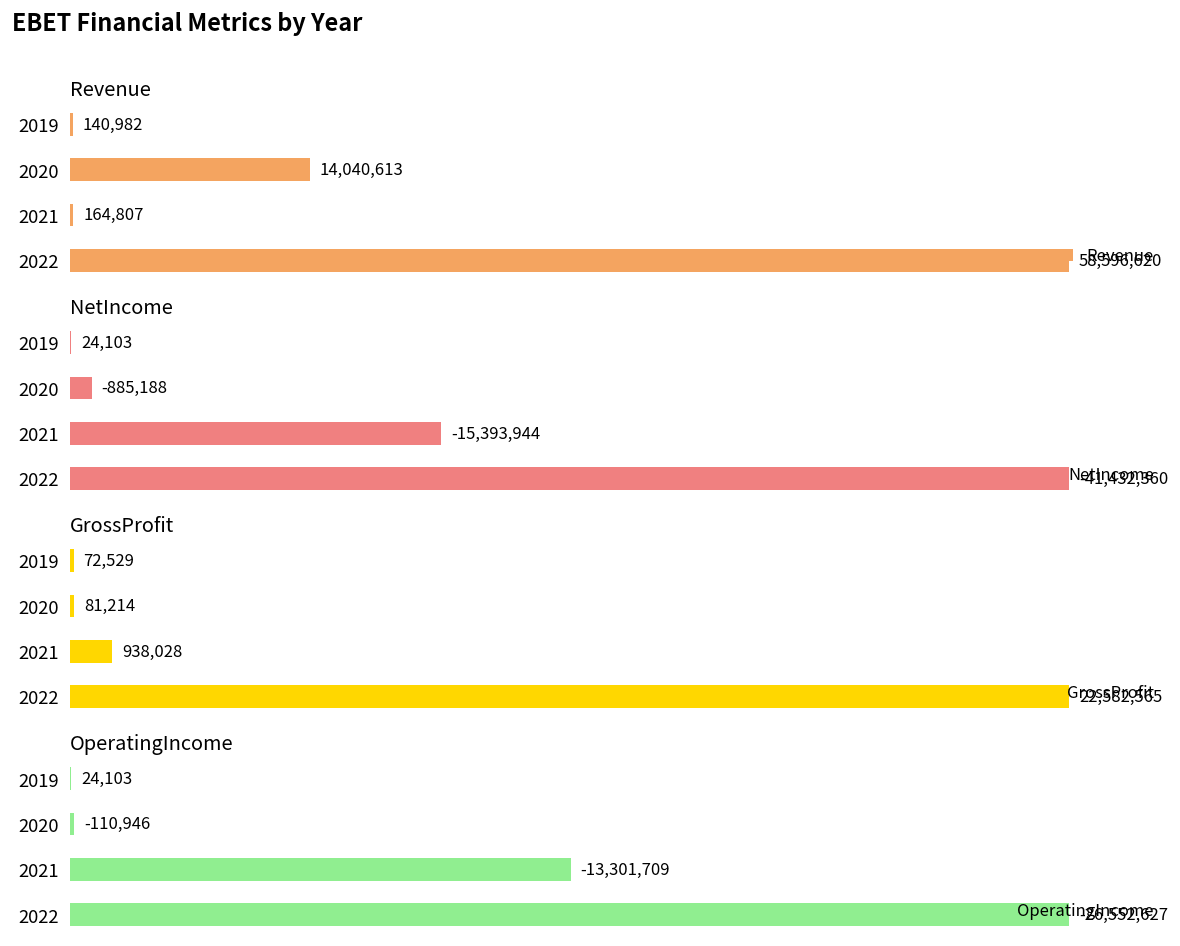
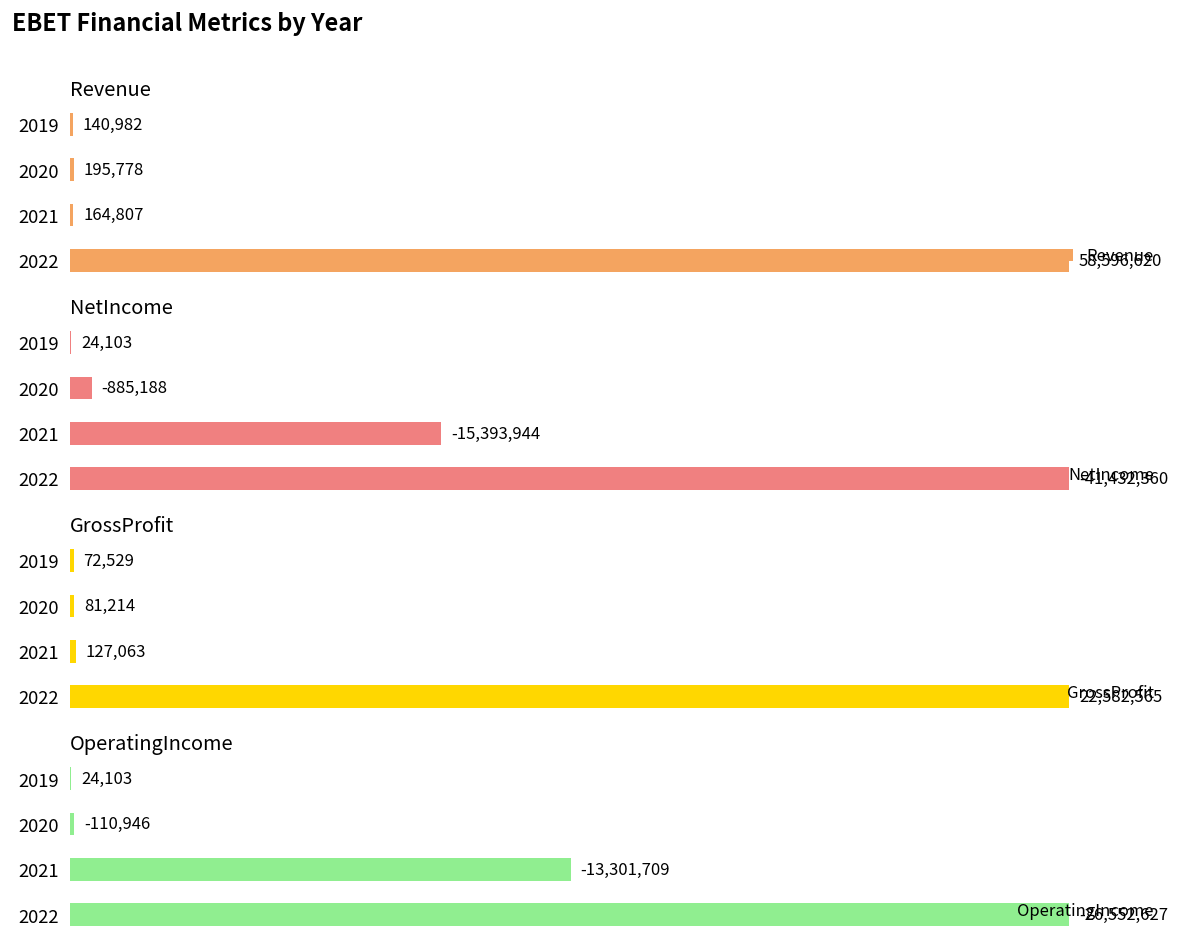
Revenue, 2020: 14,040,613 -> 195,778
GrossProfit, 2021: 938,028 -> 127,063
